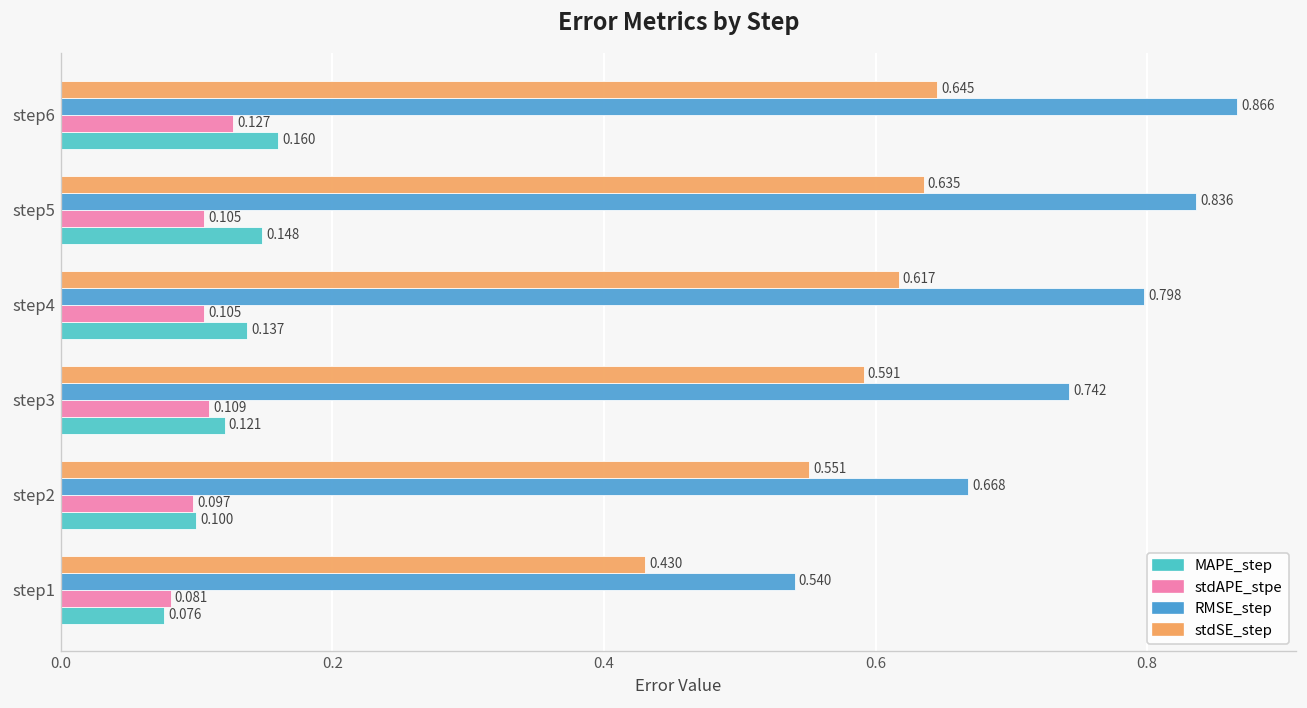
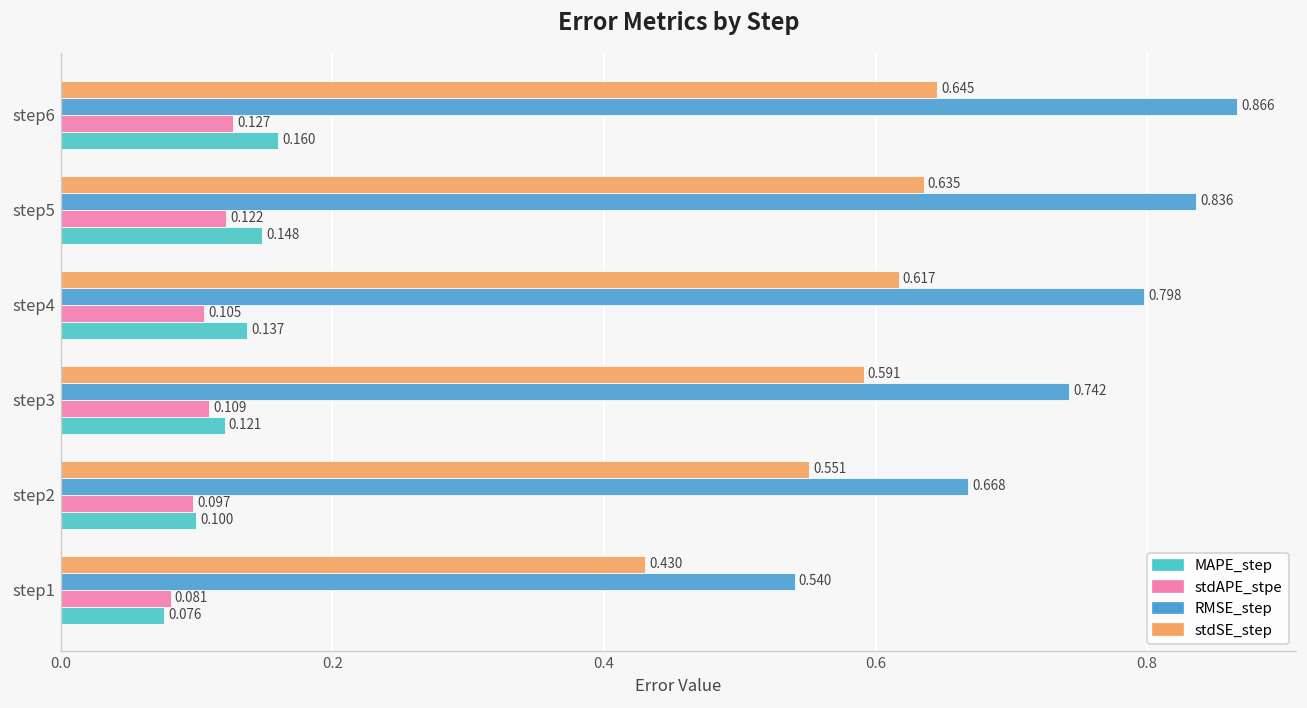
stdAPE_stpe, step5: 0.105 -> 0.122
